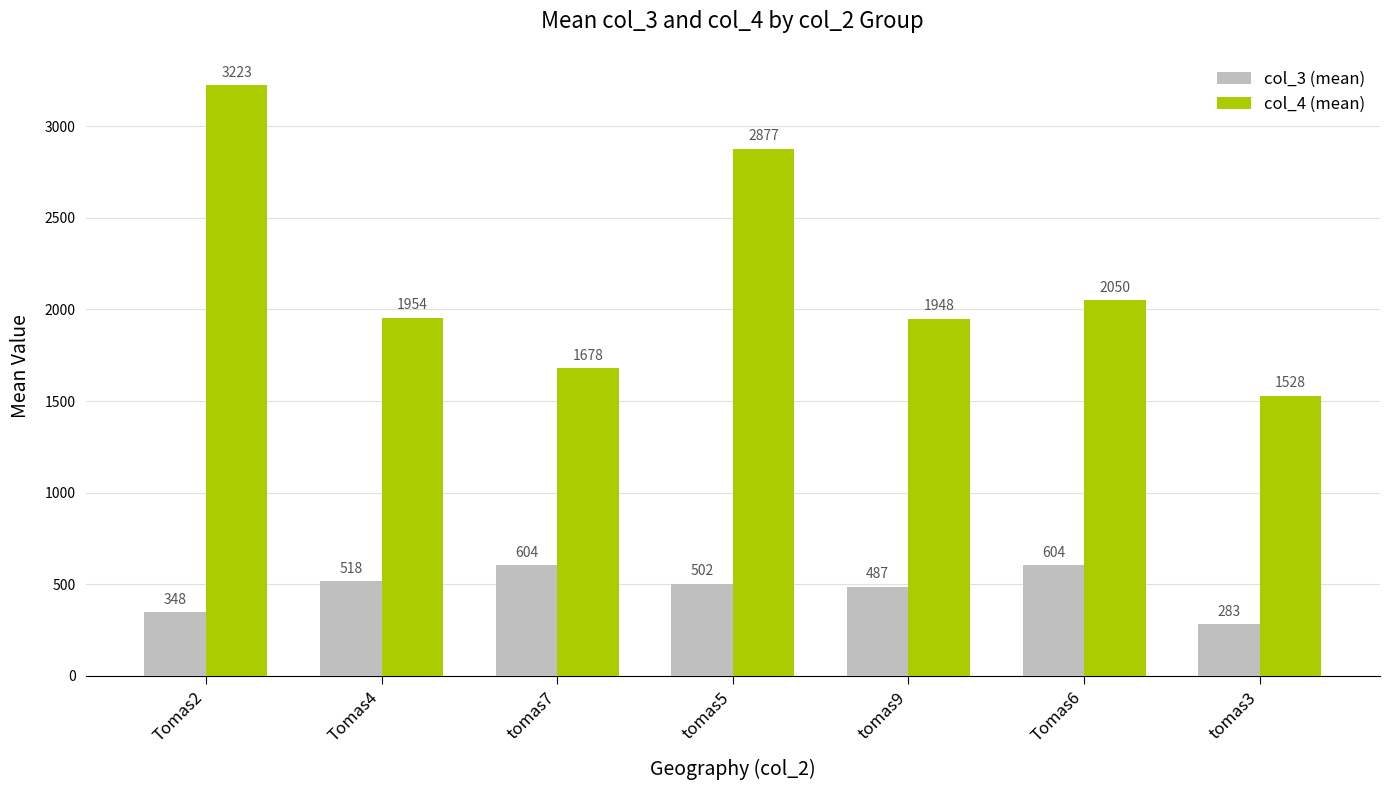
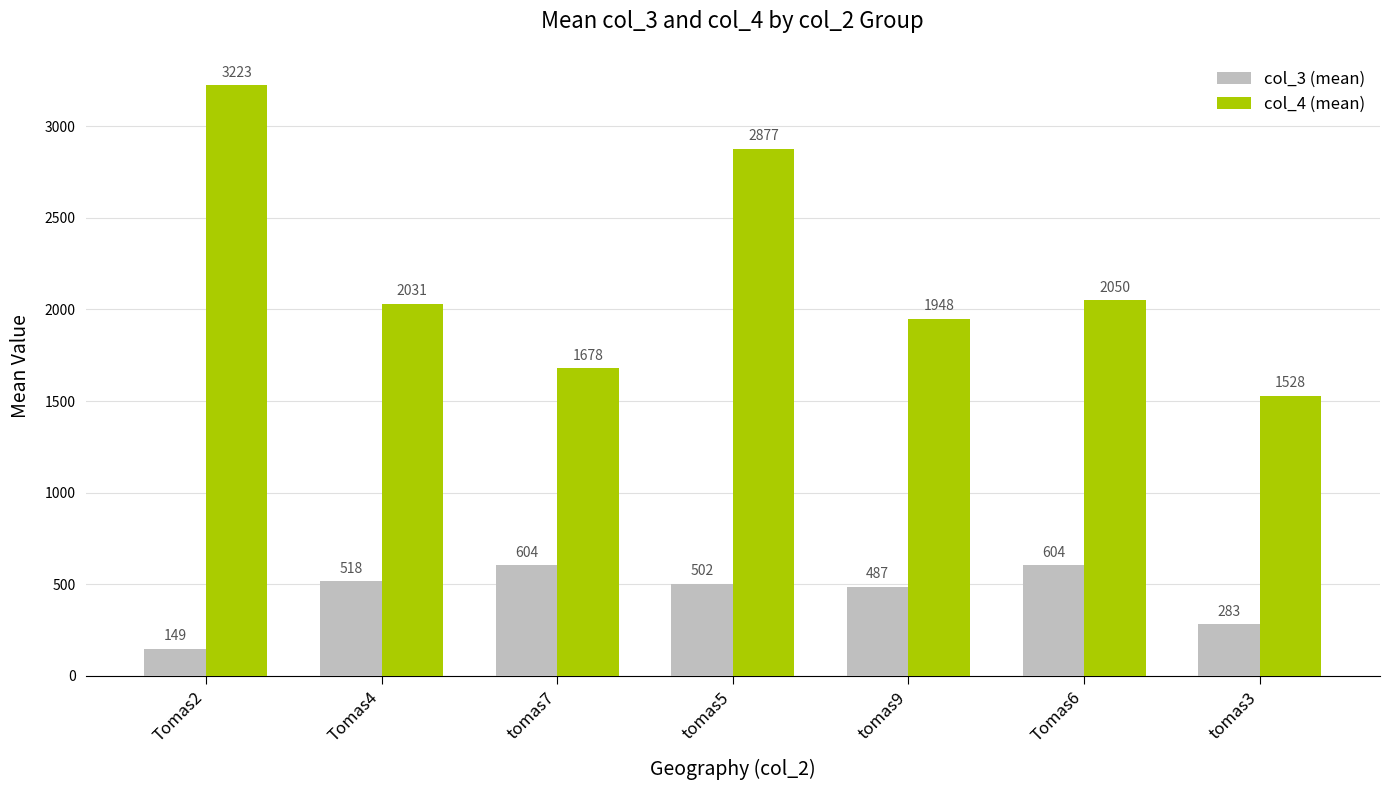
col_3 (mean), Tomas2: 348 -> 149
col_4 (mean), Tomas4: 1954 -> 2031
